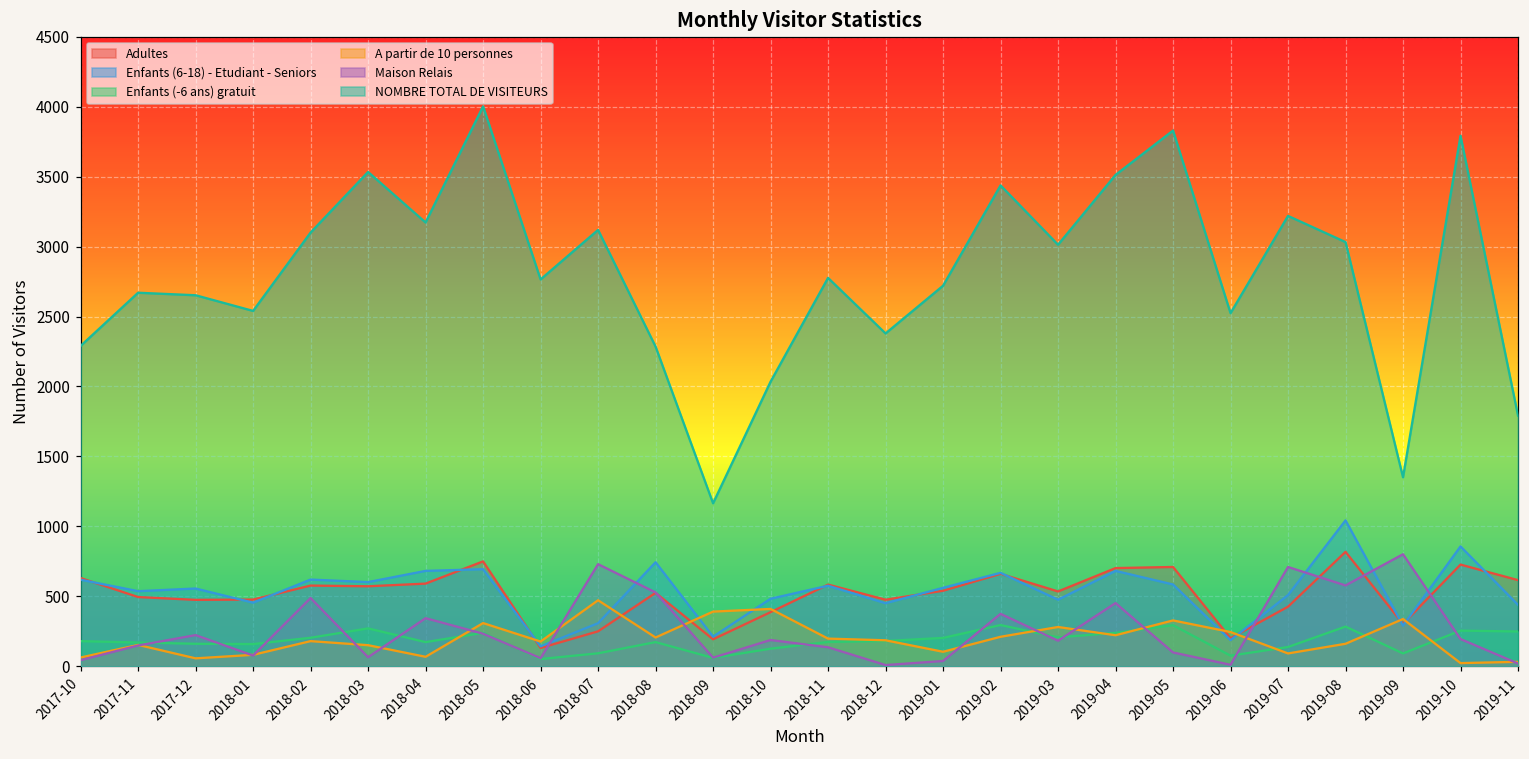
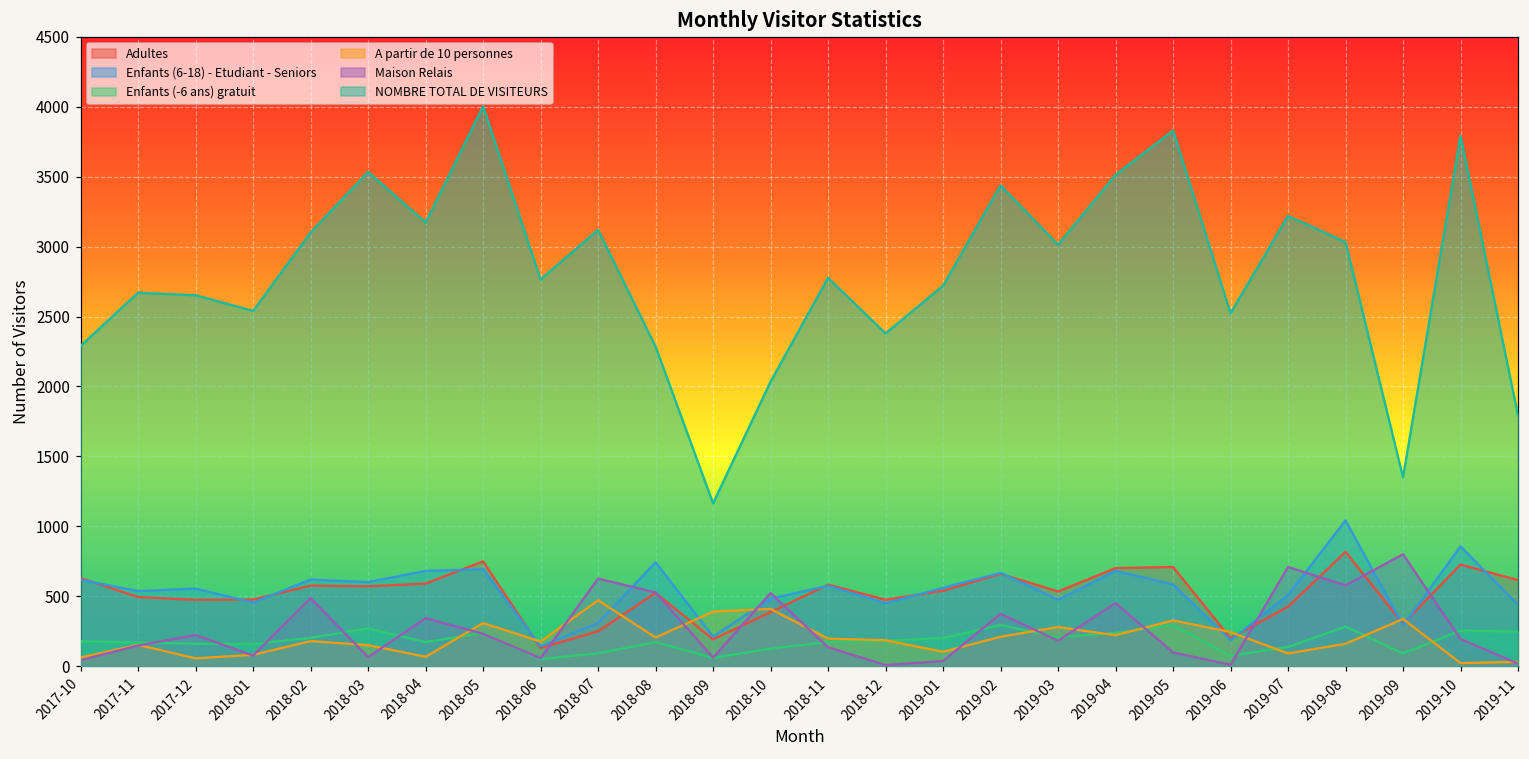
Maison Relais, 2018-07: 730 -> 630
Maison Relais, 2018-10: 190 -> 520
